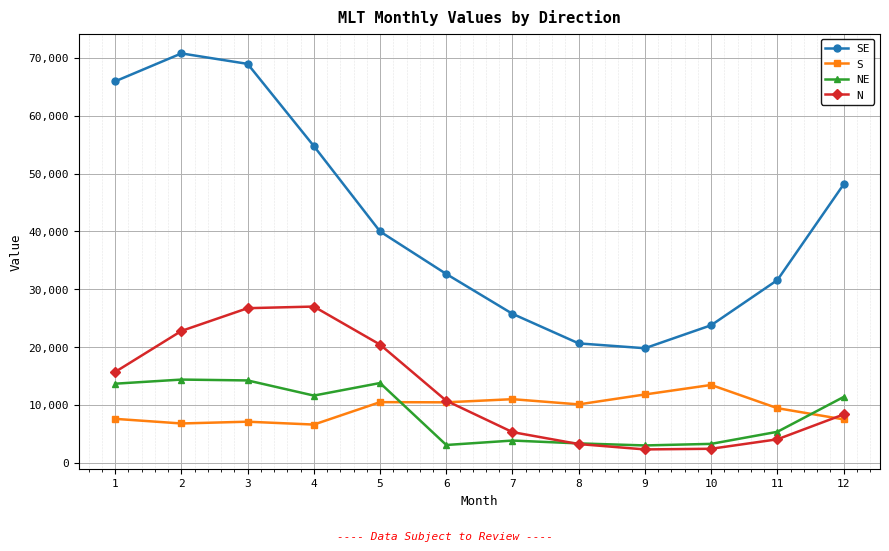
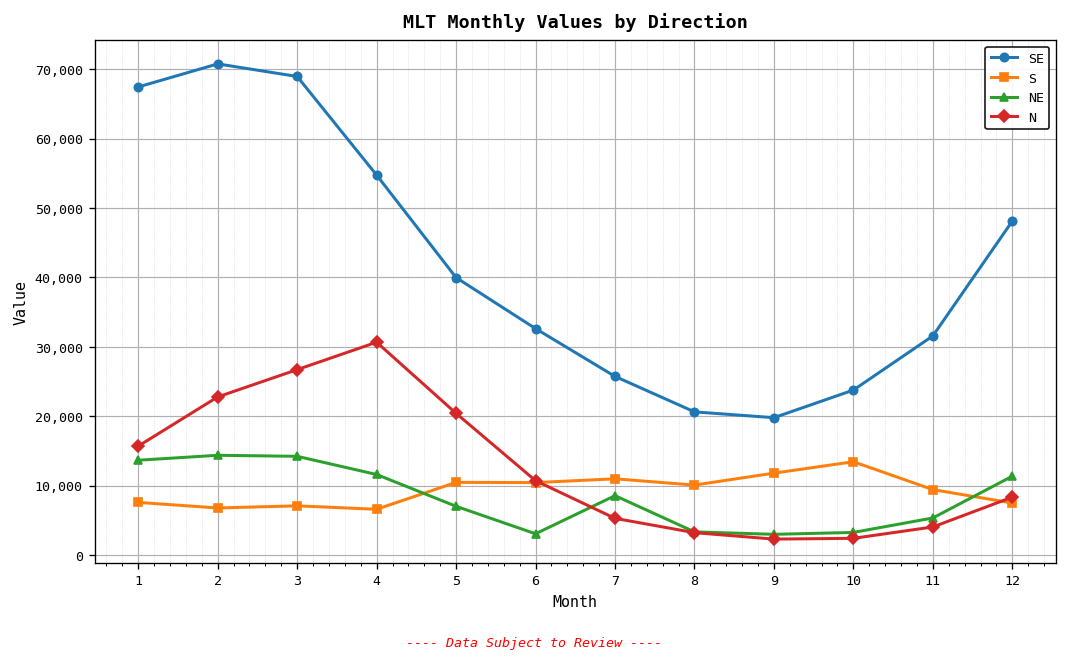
SE, 1: 66,000 -> 67,000
N, 4: 27,000 -> 31,000
NE, 5: 14,000 -> 7,000
NE, 7: 4,000 -> 9,000
